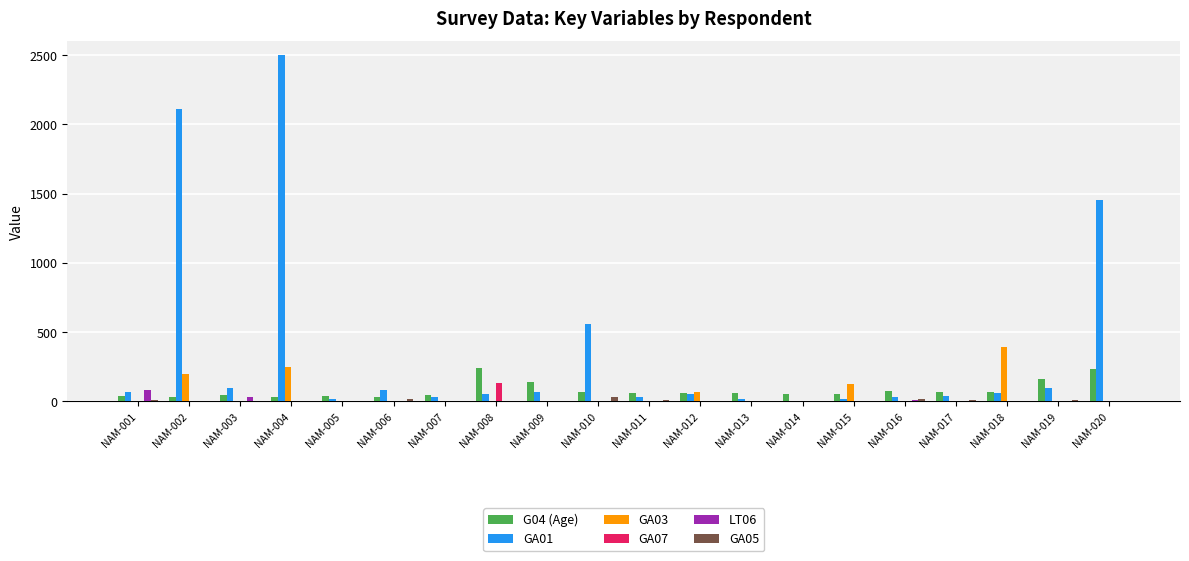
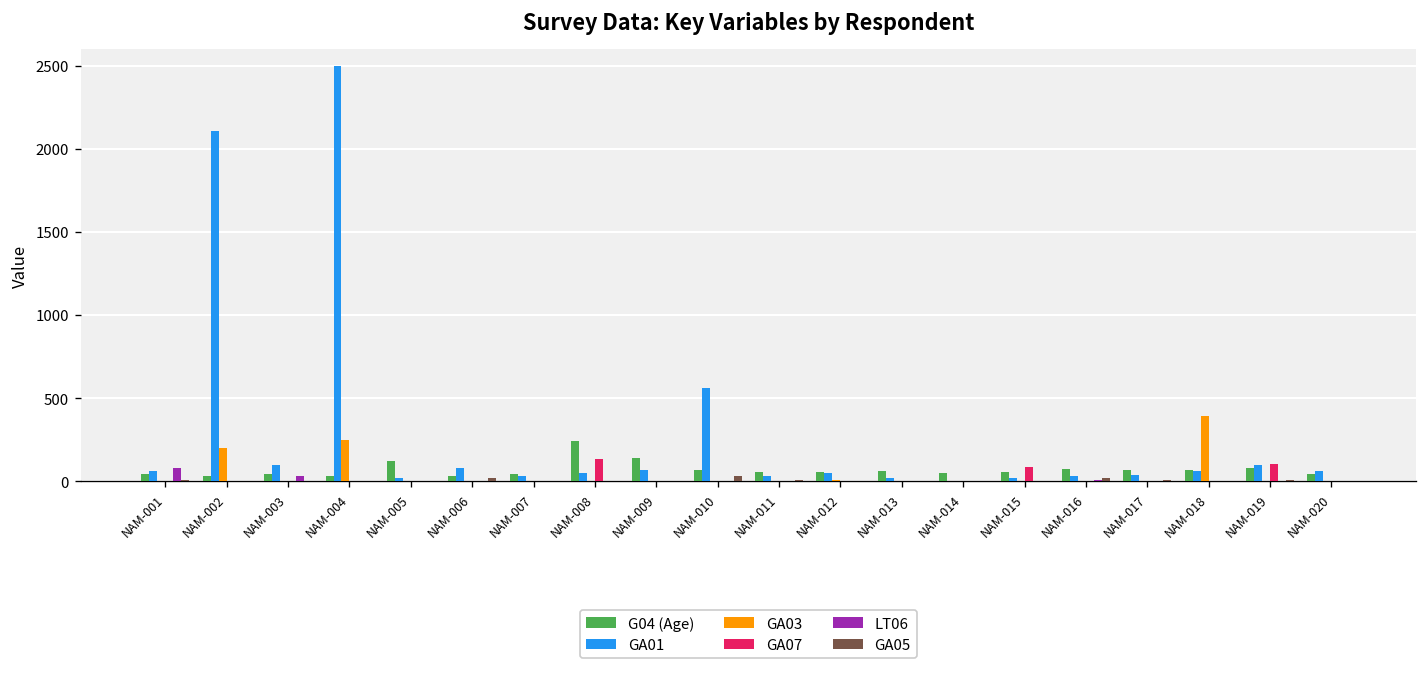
G04 (Age), NAM-005: 40 -> 120
GA03, NAM-012: 70 -> 10
GA03, NAM-015: 120 -> 0
GA07, NAM-015: 0 -> 80
G04 (Age), NAM-019: 160 -> 80
GA07, NAM-019: 10 -> 100
G04 (Age), NAM-020: 230 -> 40
GA01, NAM-020: 1450 -> 60
